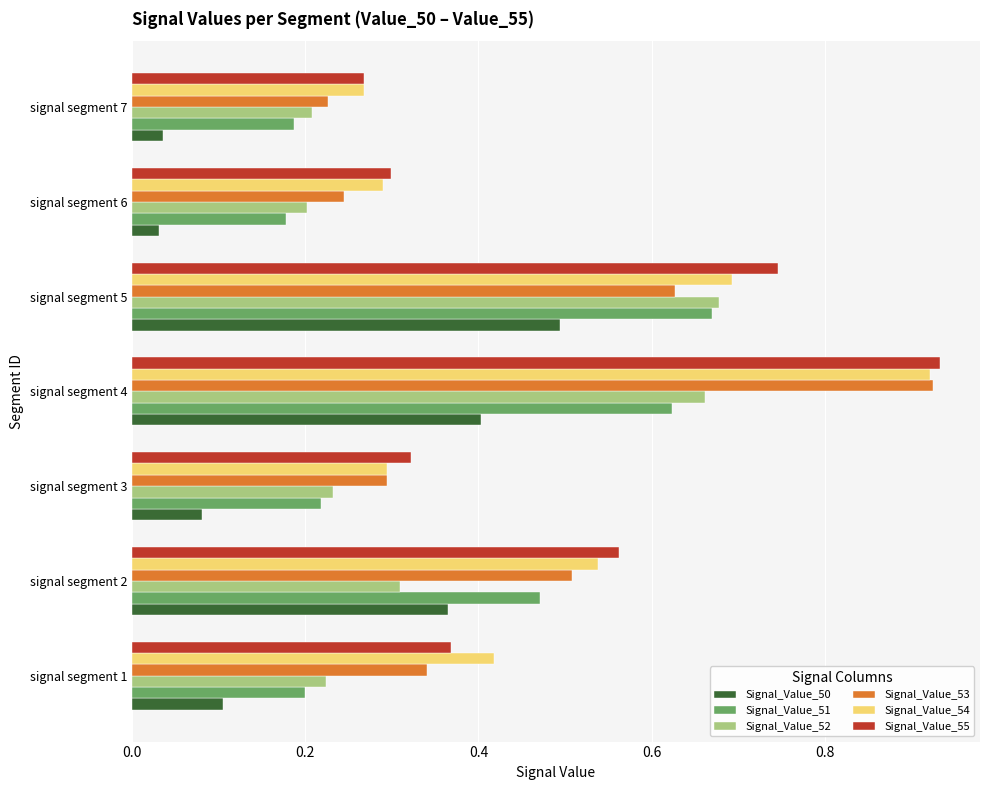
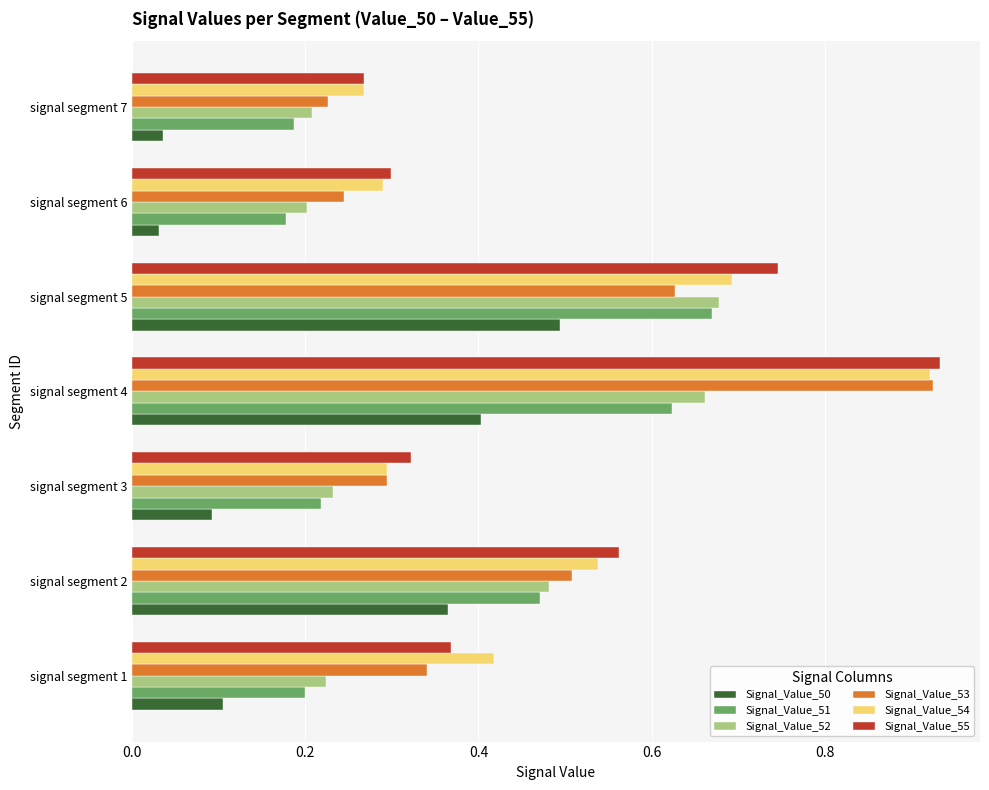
Signal_Value_50, signal segment 3: 0.08 -> 0.09
Signal_Value_52, signal segment 2: 0.31 -> 0.48
